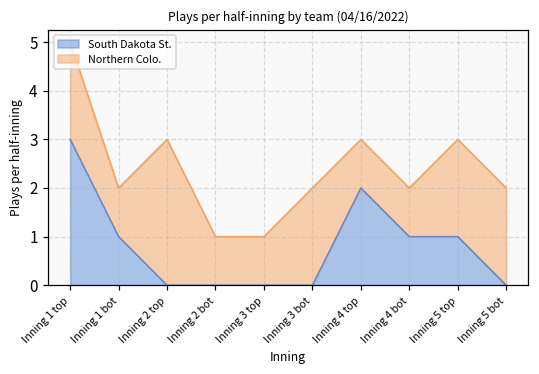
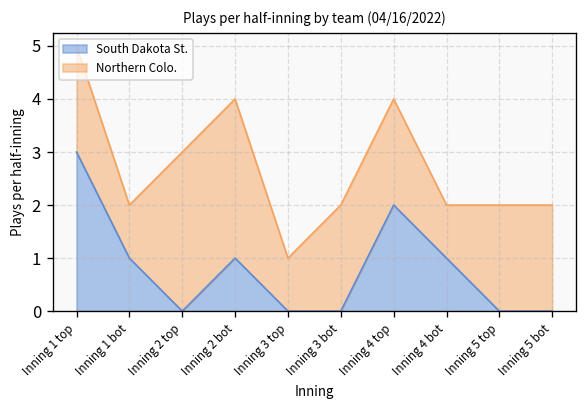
South Dakota St., Inning 2 bot: 0 -> 1
Northern Colo., Inning 2 bot: 1 -> 3
Northern Colo., Inning 4 top: 1 -> 2
South Dakota St., Inning 5 top: 1 -> 0
